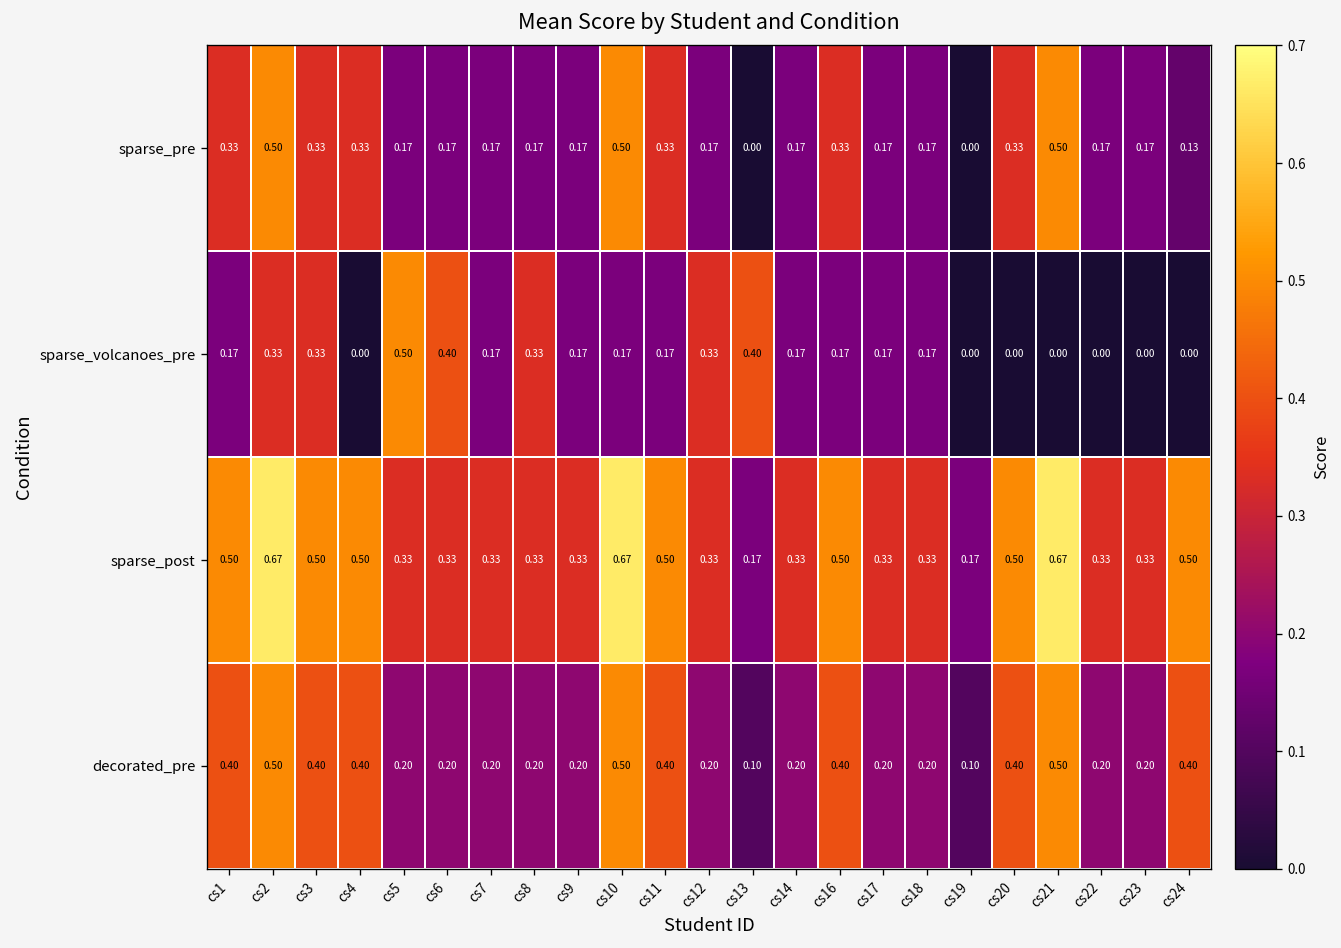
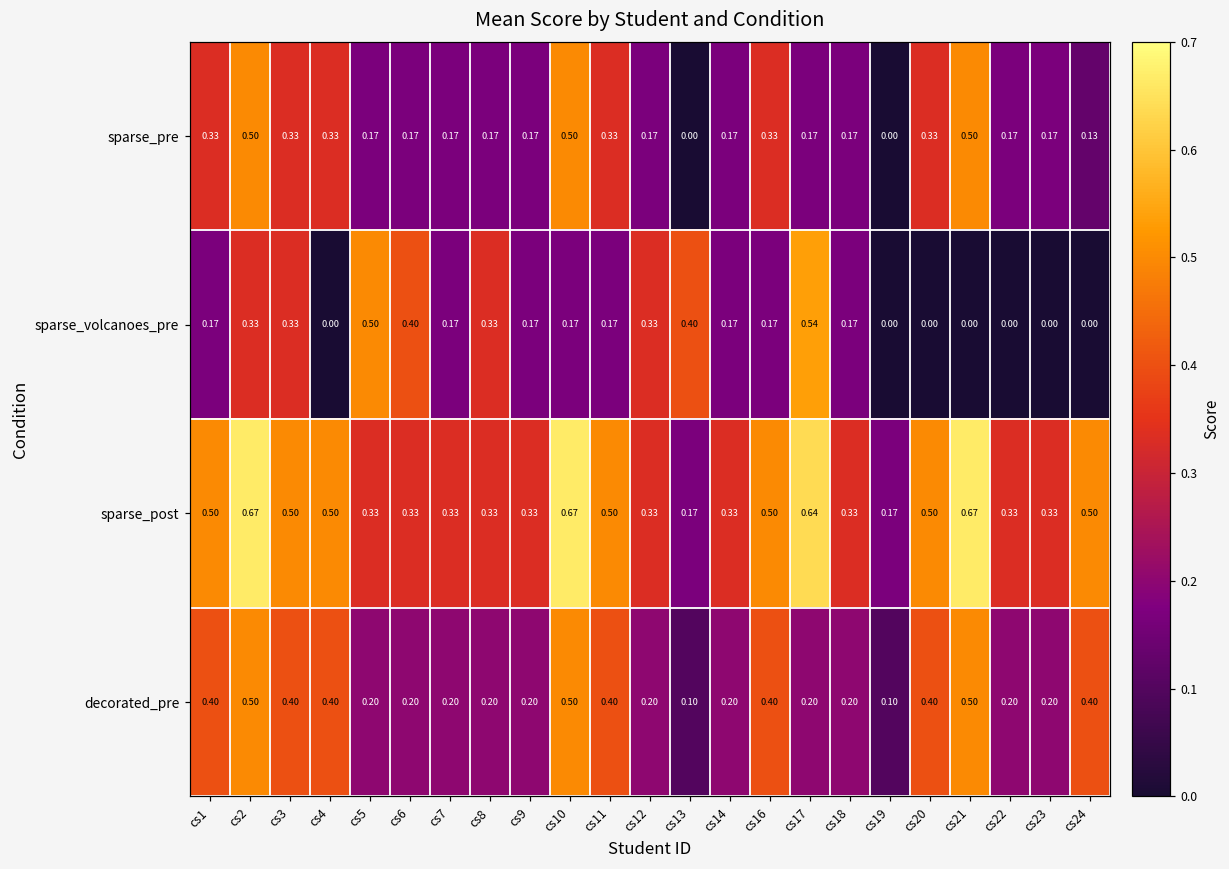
sparse_volcanoes_pre, cs17: 0.17 -> 0.54
sparse_post, cs17: 0.33 -> 0.64
